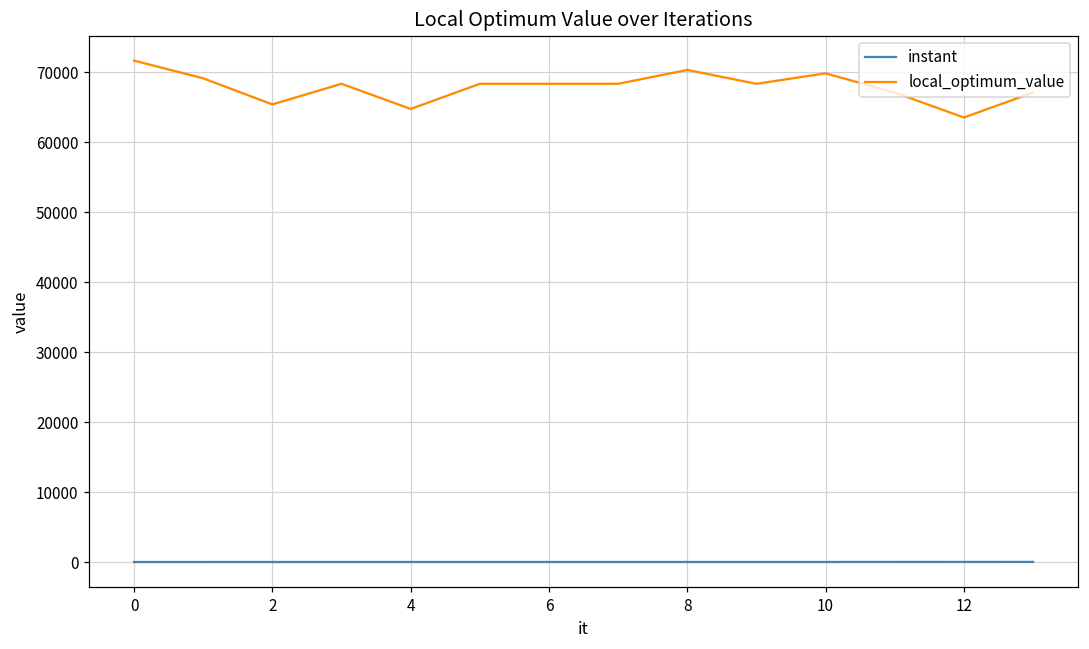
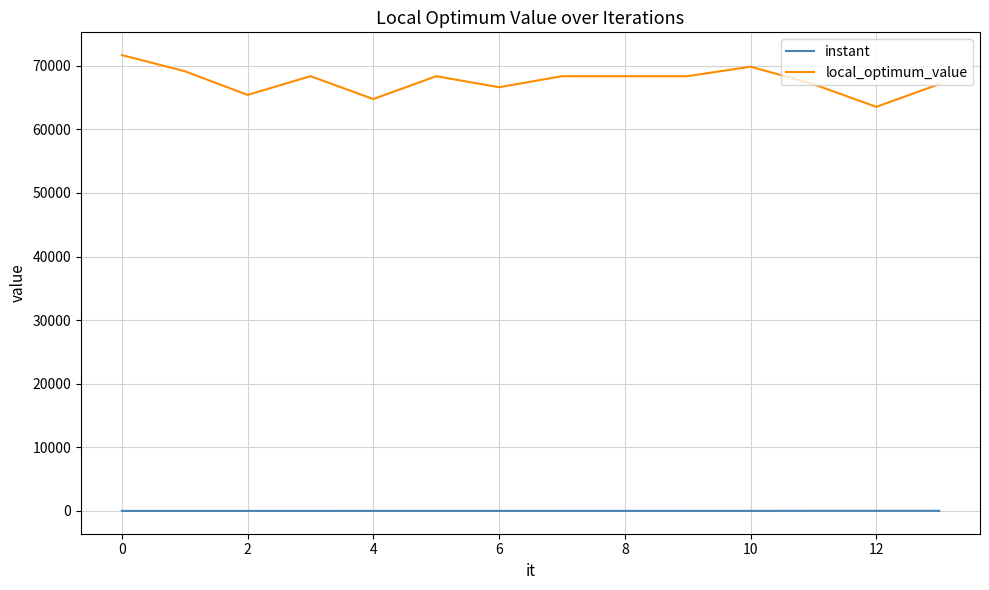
local_optimum_value, 6: 68000 -> 67000
local_optimum_value, 8: 70000 -> 68000
